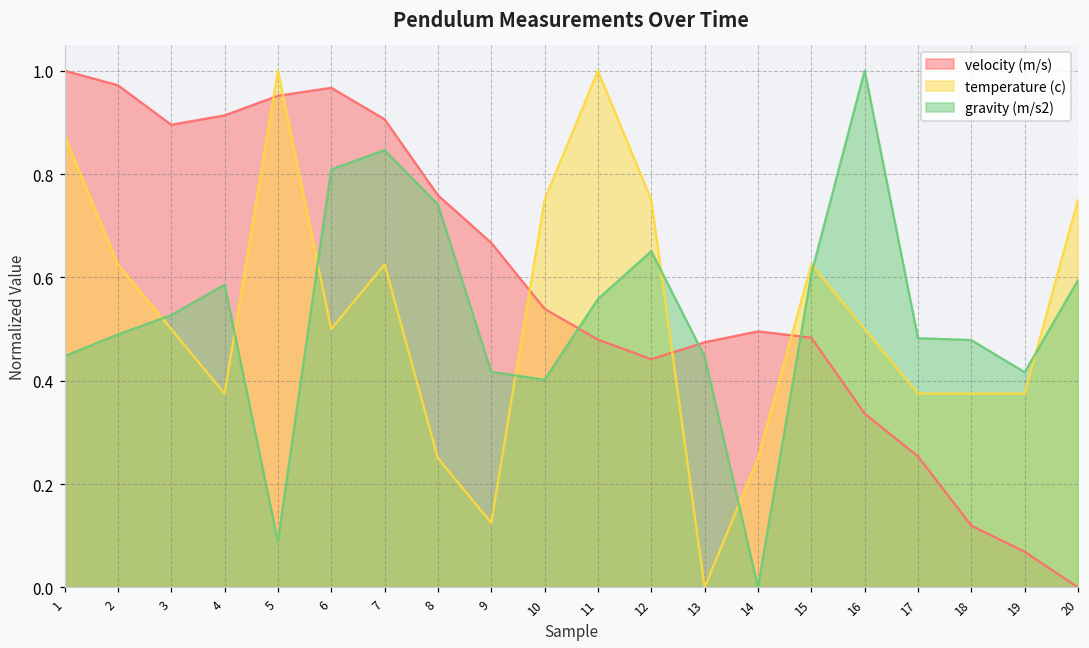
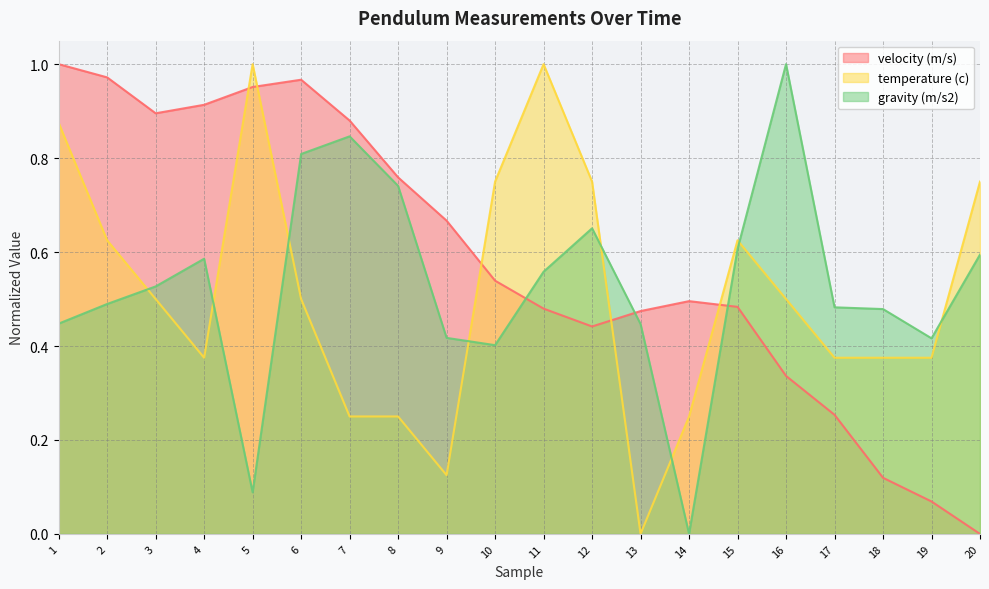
velocity (m/s), 7: 0.91 -> 0.88
temperature (c), 7: 0.62 -> 0.25
